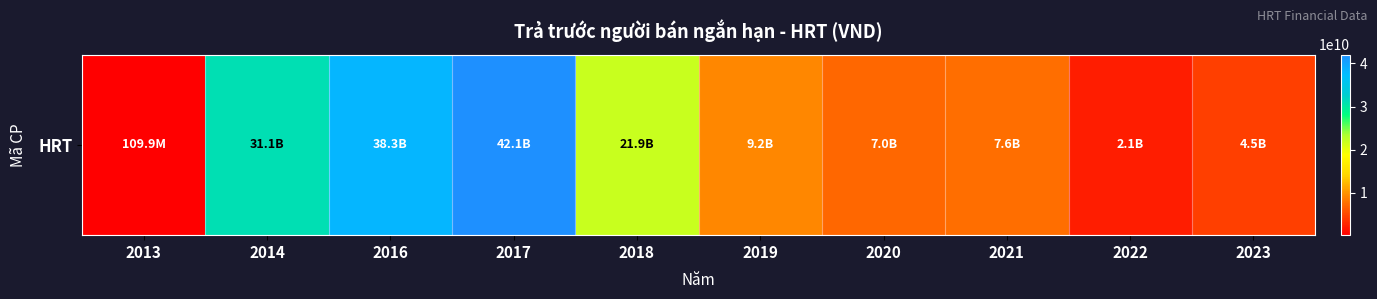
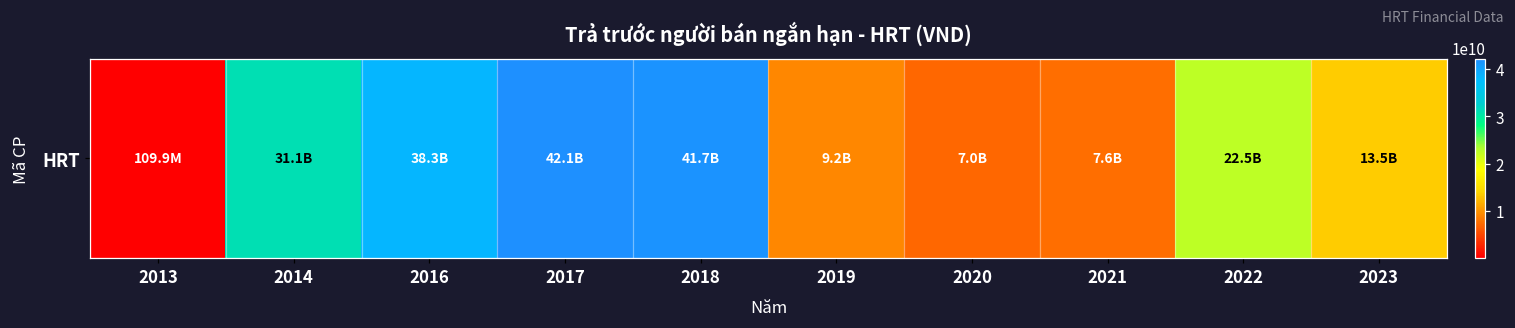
HRT, 2018: 21.9B -> 41.7B
HRT, 2022: 2.1B -> 22.5B
HRT, 2023: 4.5B -> 13.5B
